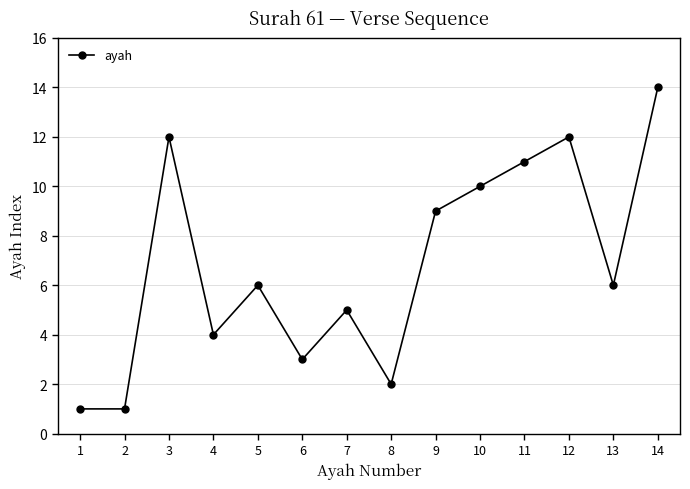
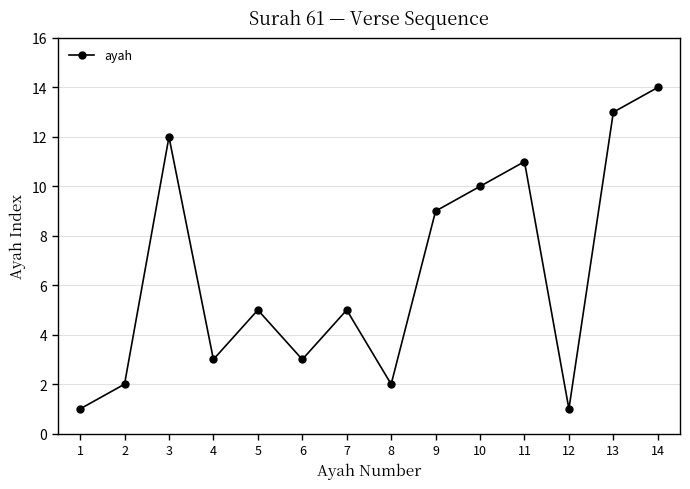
2: 1 -> 2
4: 4 -> 3
5: 6 -> 5
12: 12 -> 1
13: 6 -> 13
